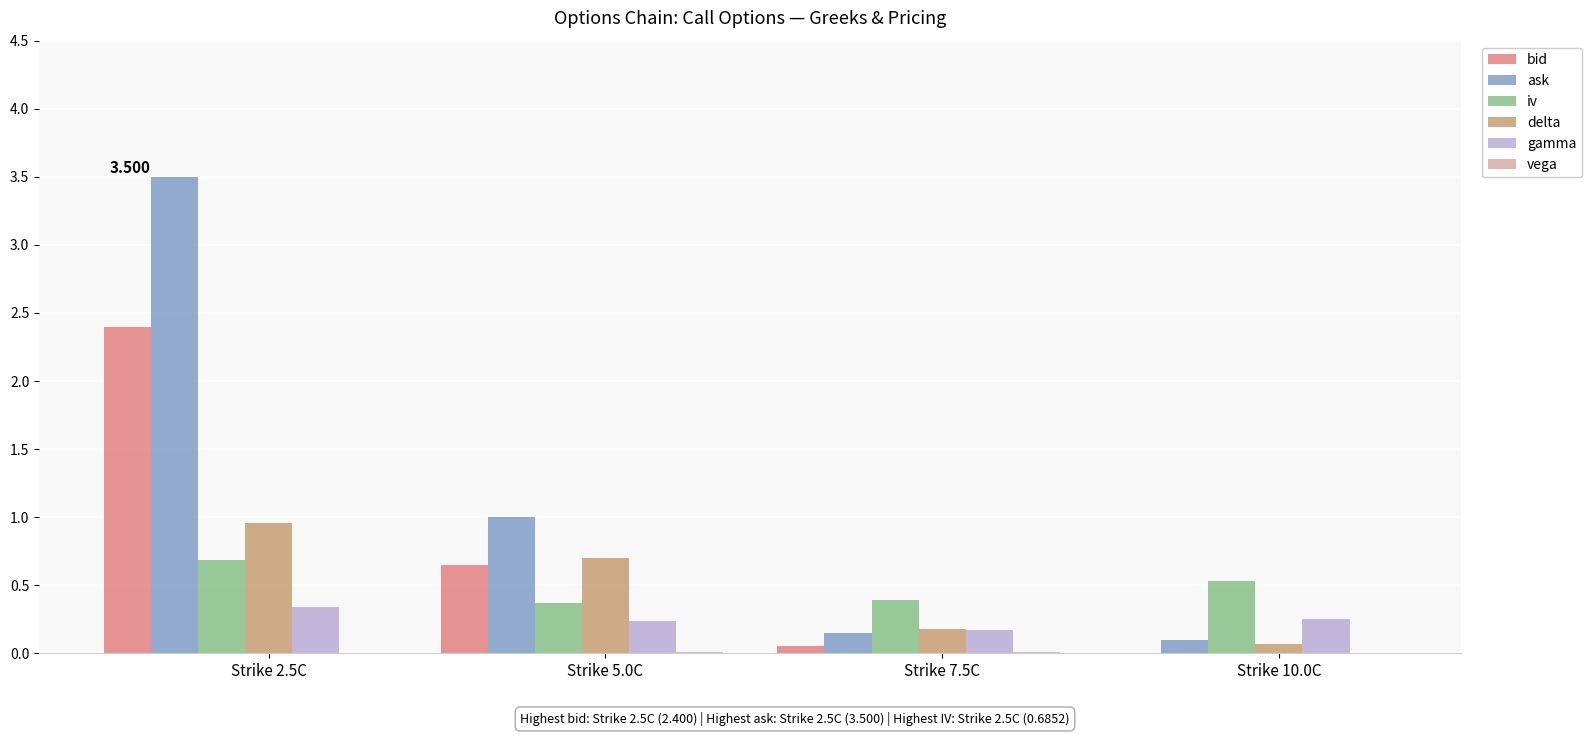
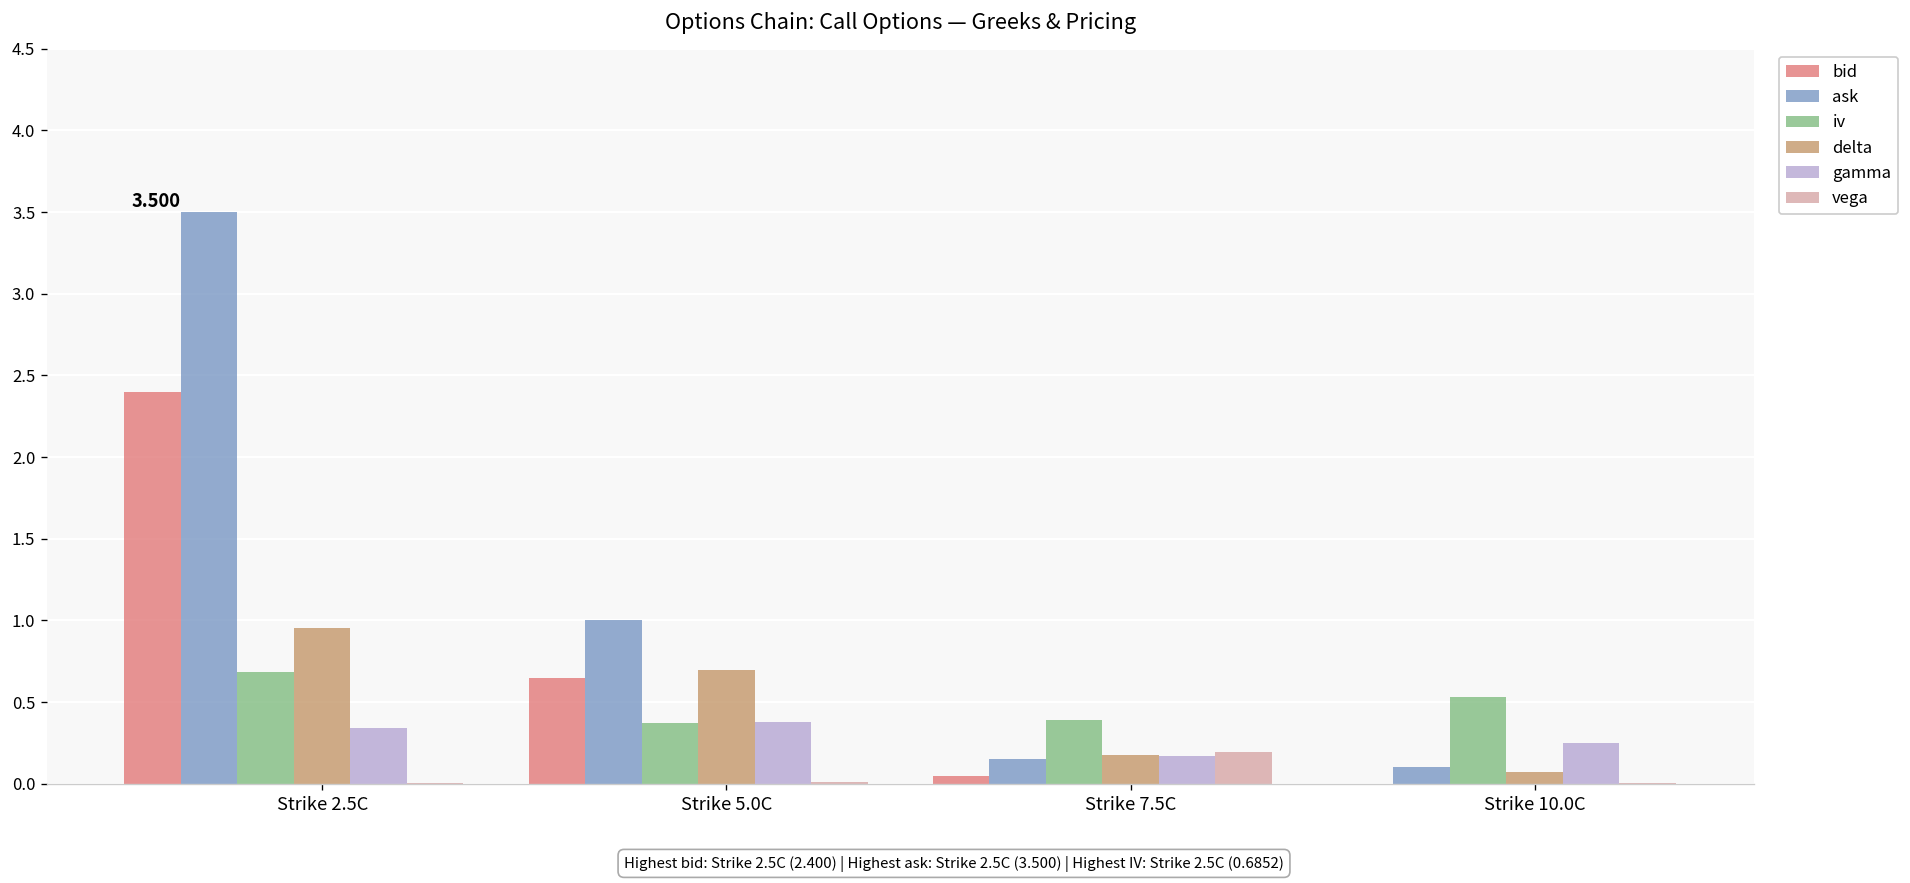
gamma, Strike 5.0C: 0.23 -> 0.38
vega, Strike 7.5C: 0.01 -> 0.20
